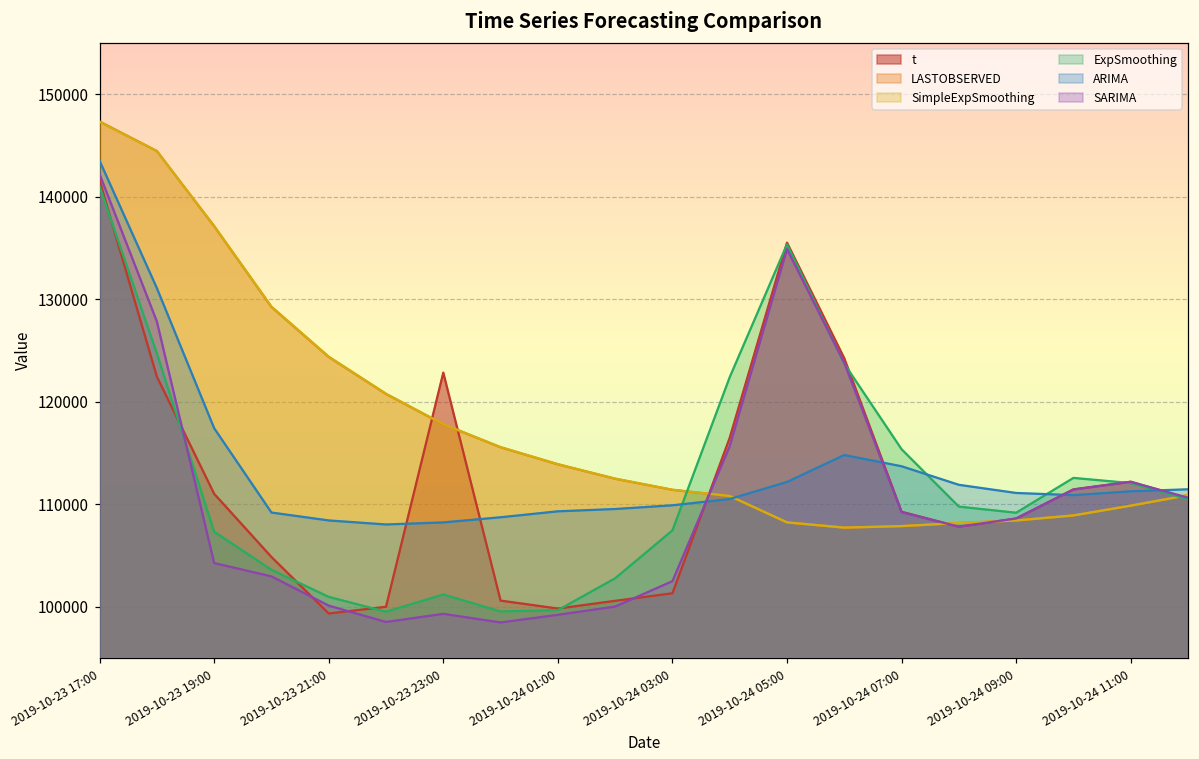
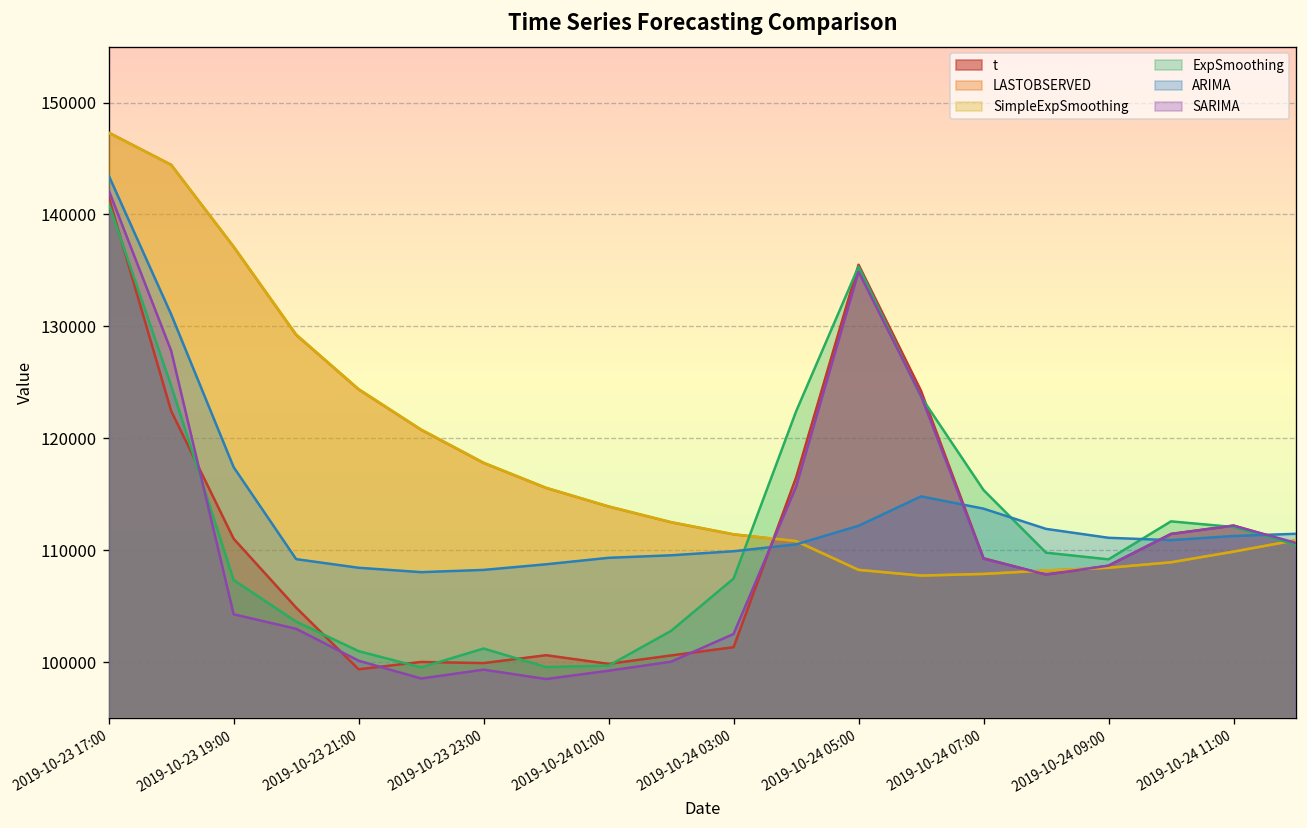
t, 2019-10-23 23:00: 123000 -> 100000
